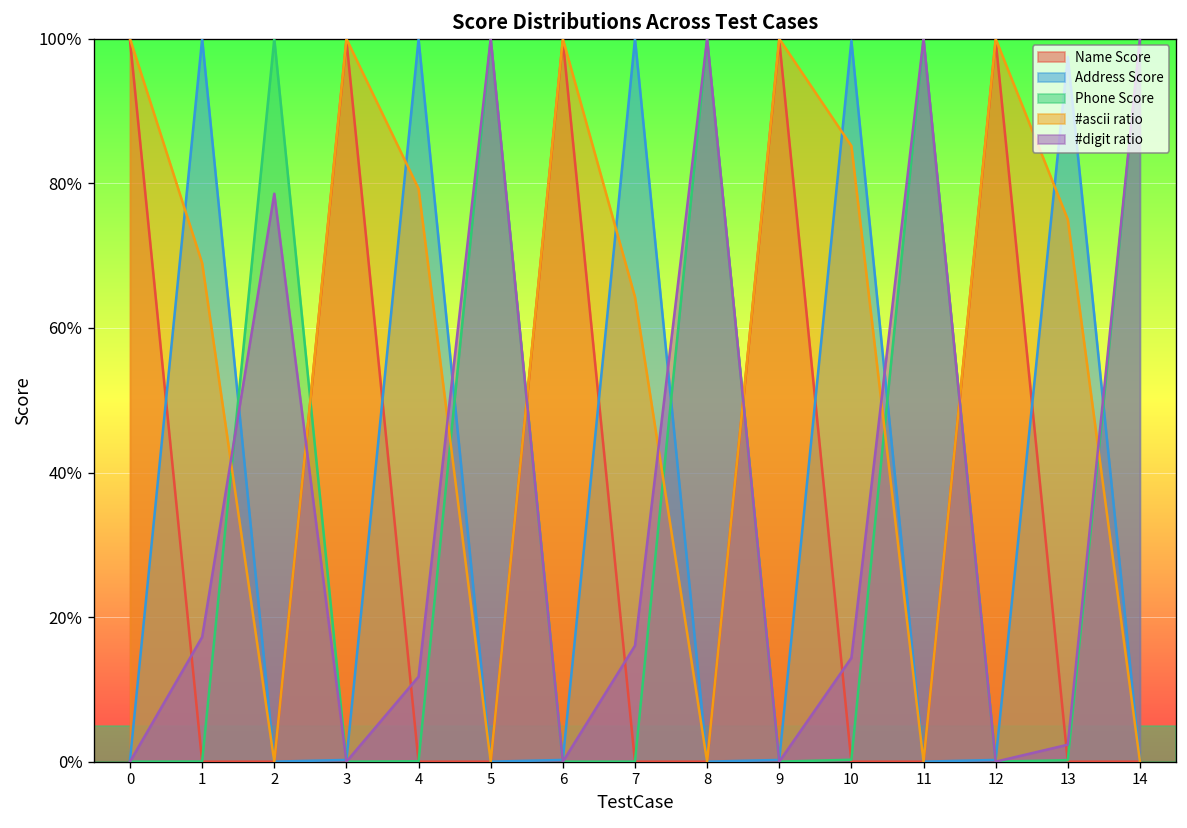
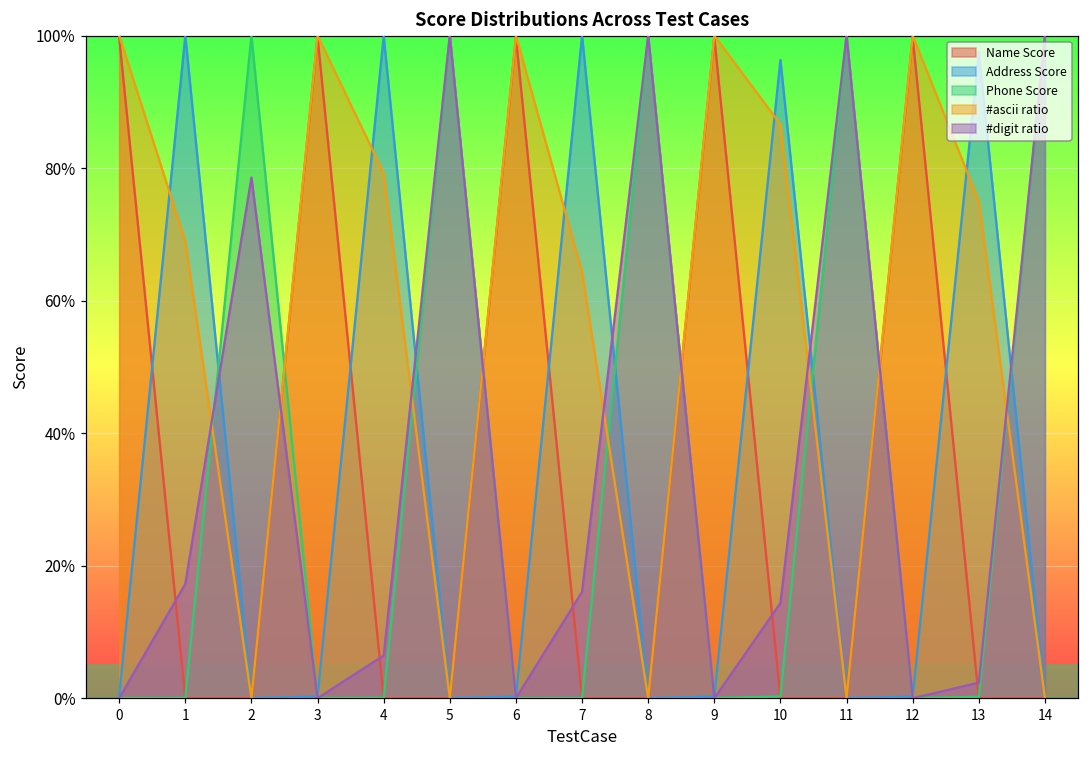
#digit ratio, 4: 12% -> 6%
Address Score, 10: 100% -> 96%
#ascii ratio, 10: 85% -> 87%
